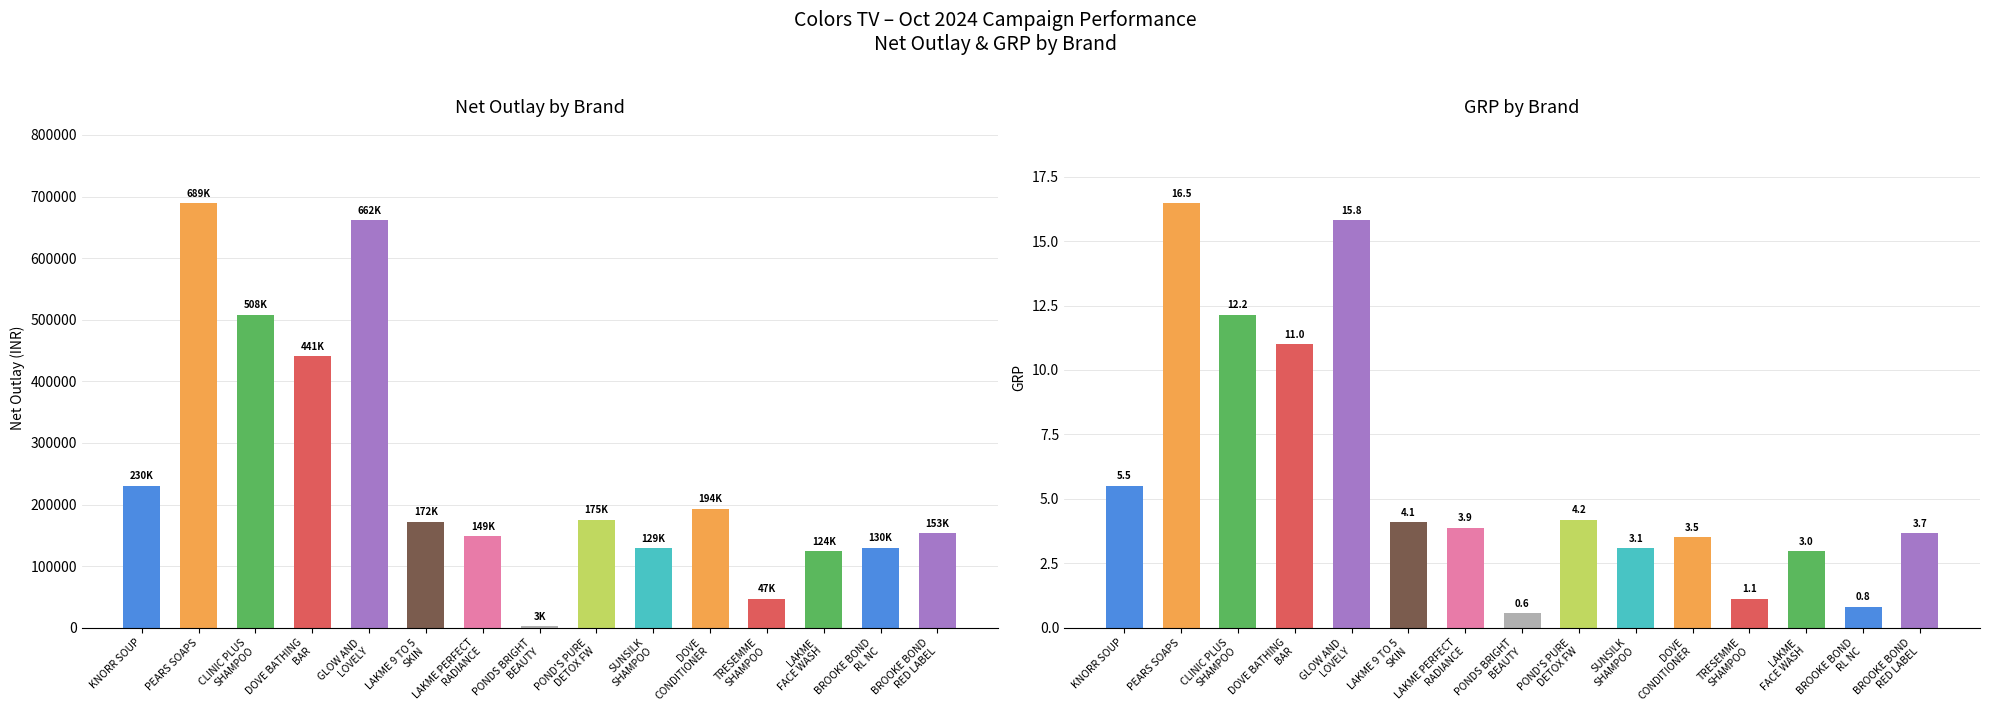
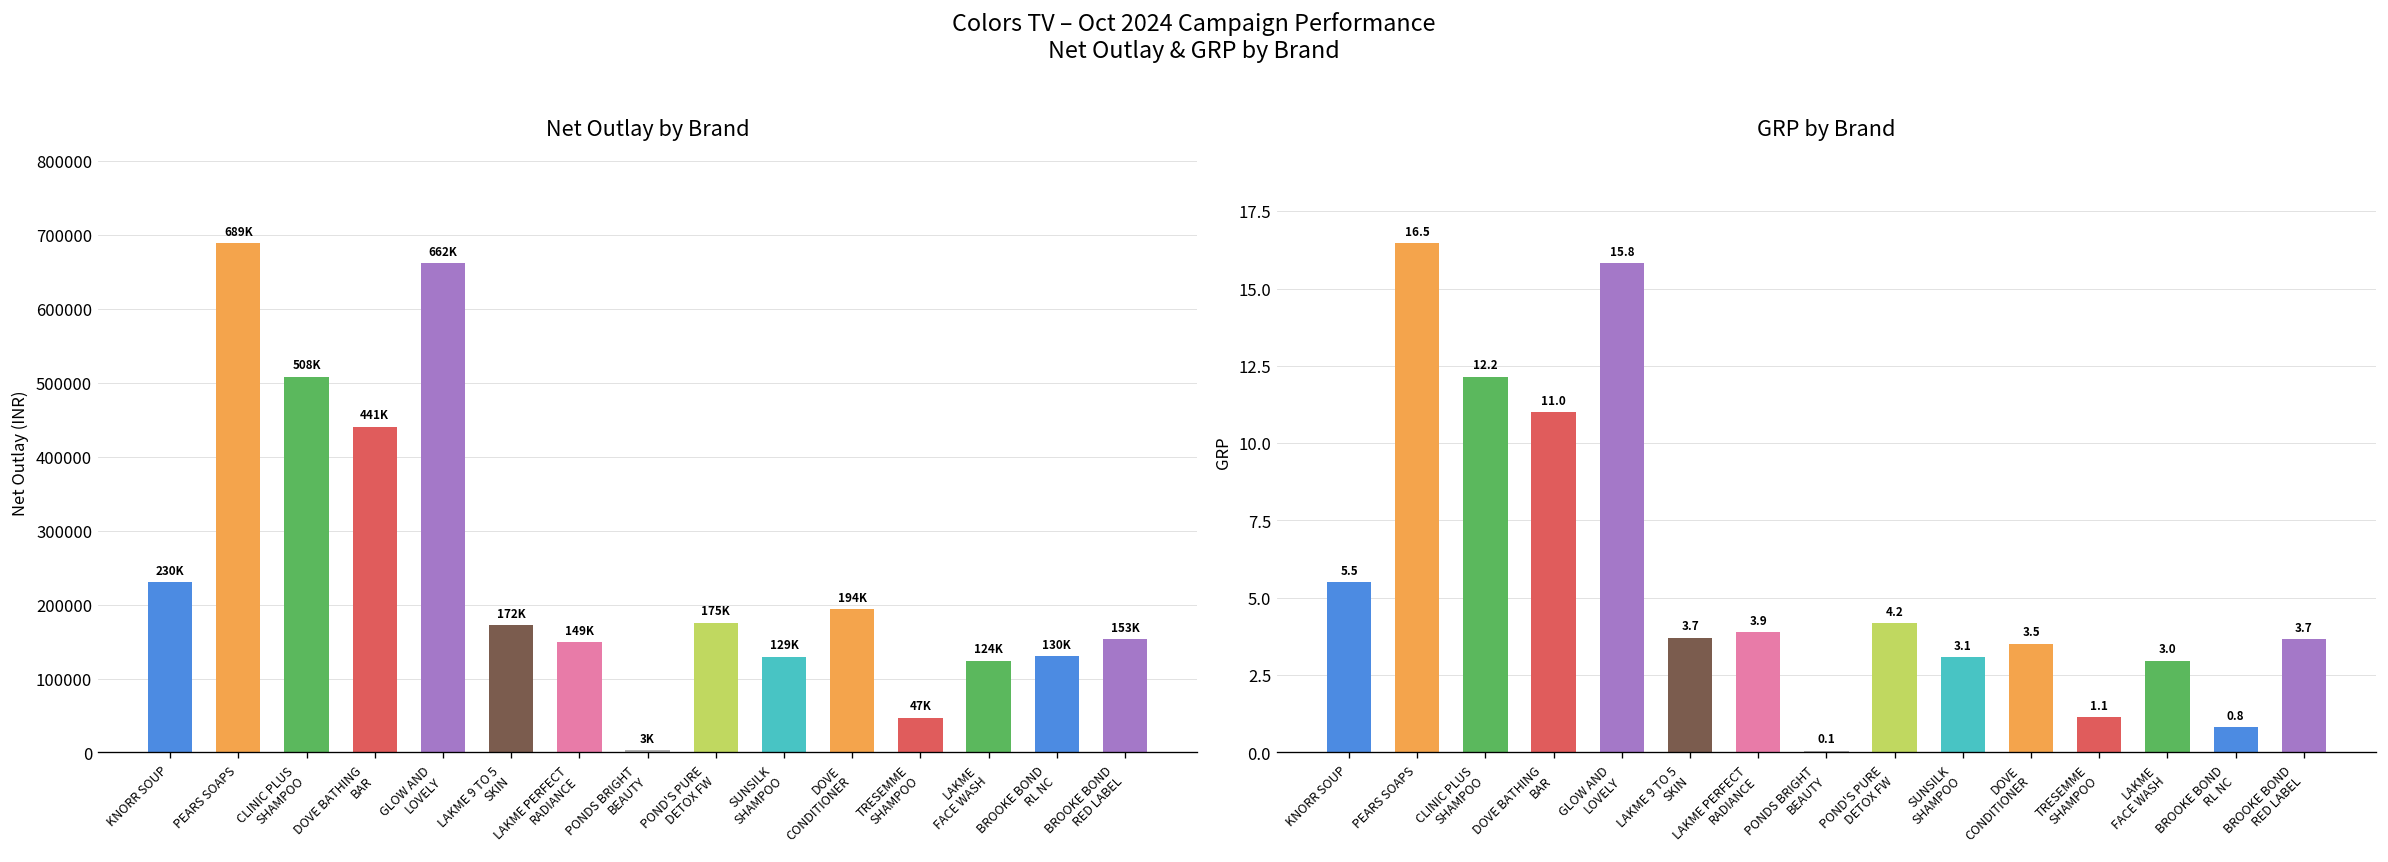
GRP by Brand, LAKME 9 TO 5 SKIN: 4.1 -> 3.7
GRP by Brand, PONDS BRIGHT BEAUTY: 0.6 -> 0.1
